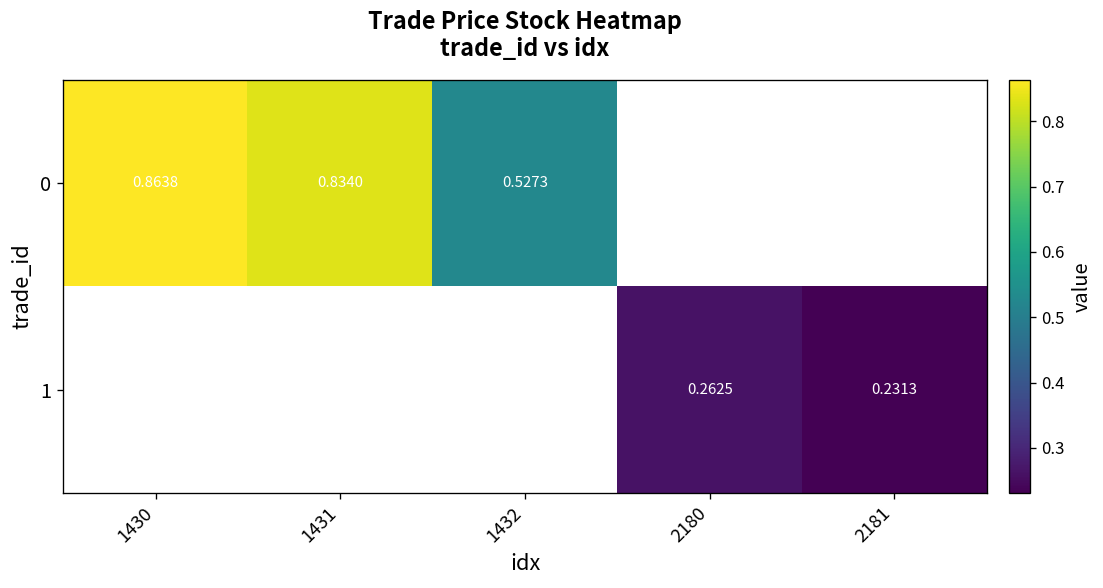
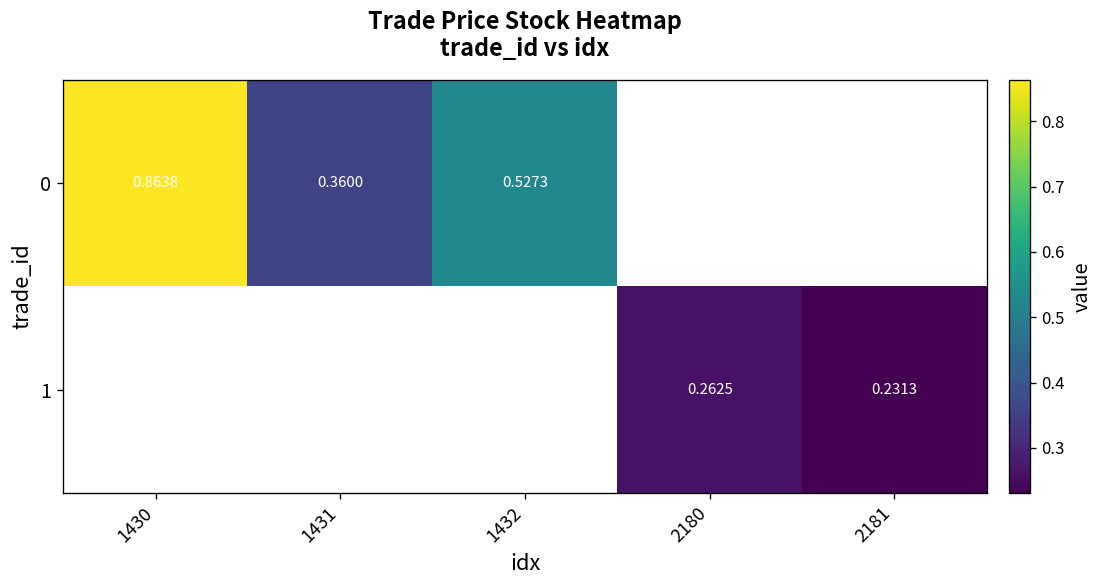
0, 1431: 0.8340 -> 0.3600
